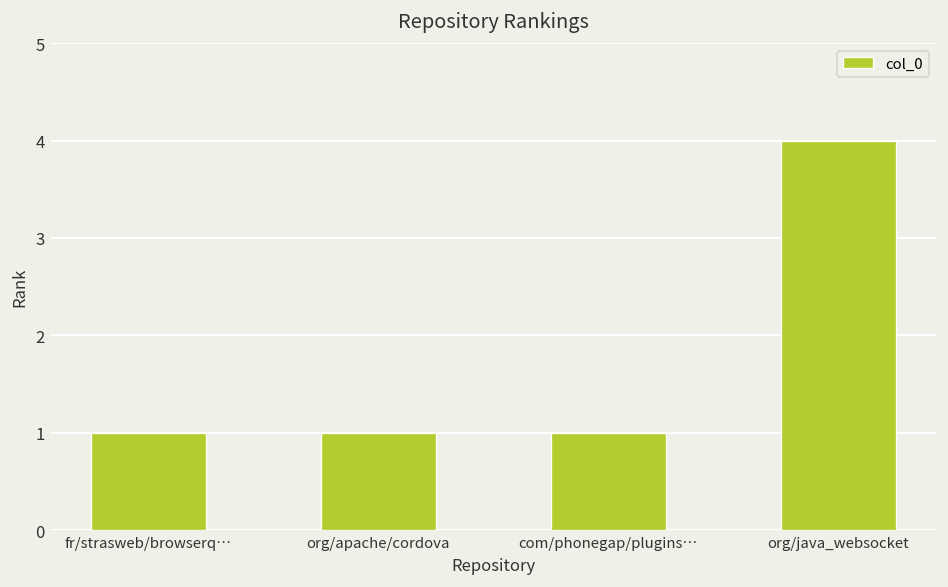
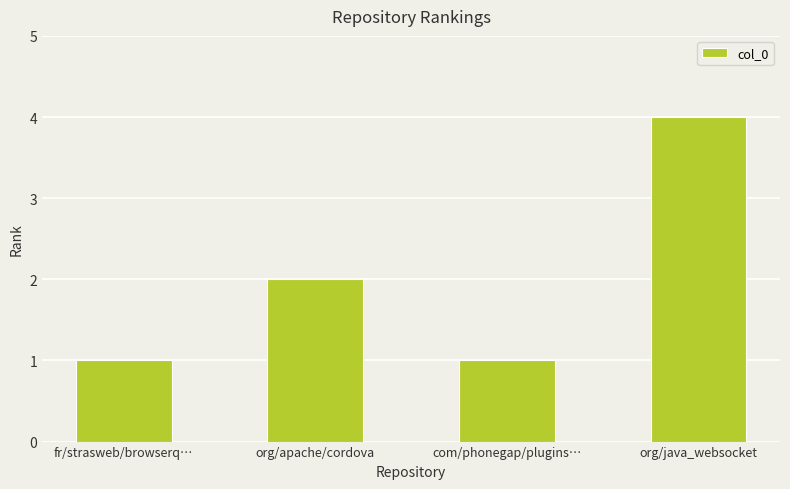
org/apache/cordova: 1 -> 2
